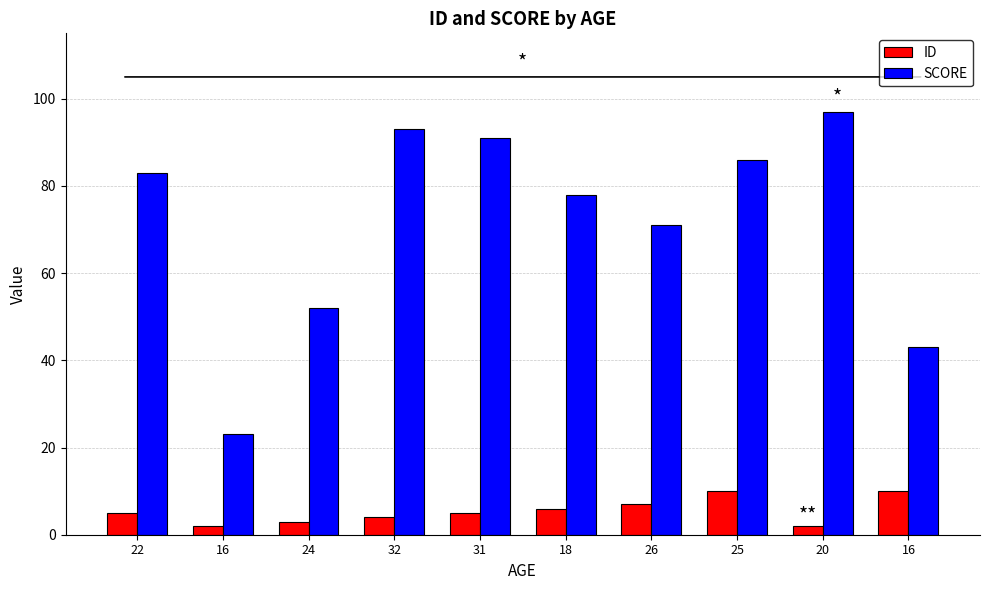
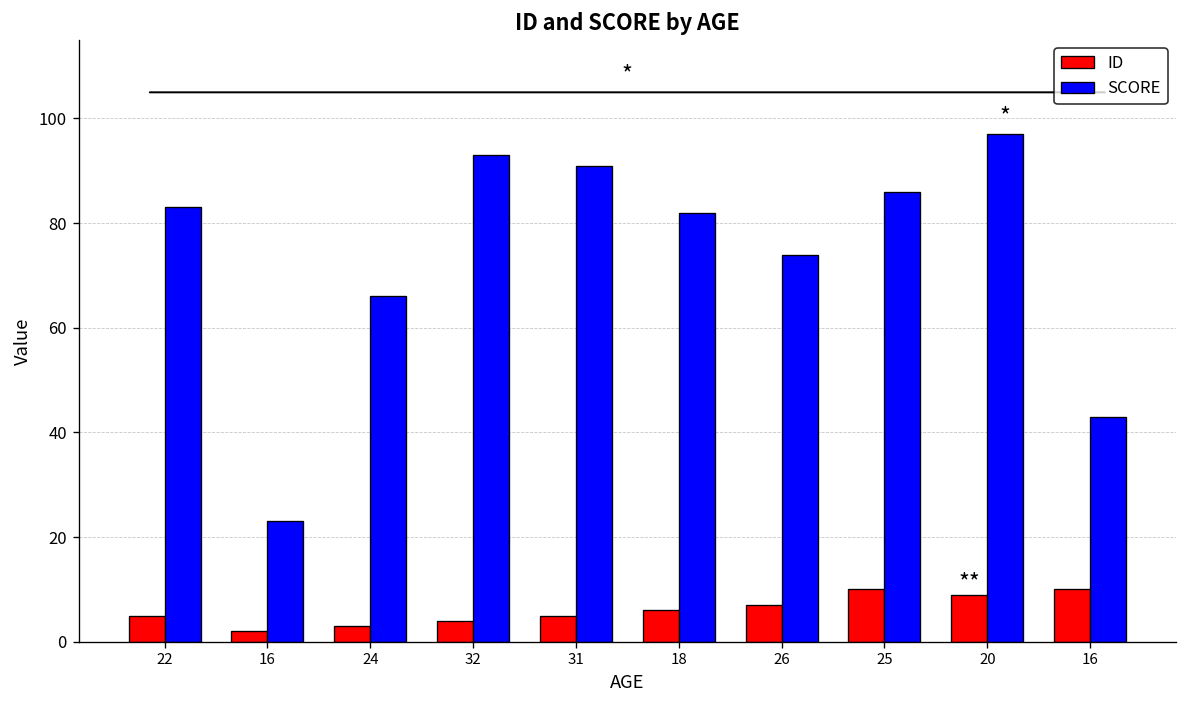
SCORE, 24: 52 -> 66
SCORE, 18: 78 -> 82
SCORE, 26: 71 -> 74
ID, 20: 2 -> 9
